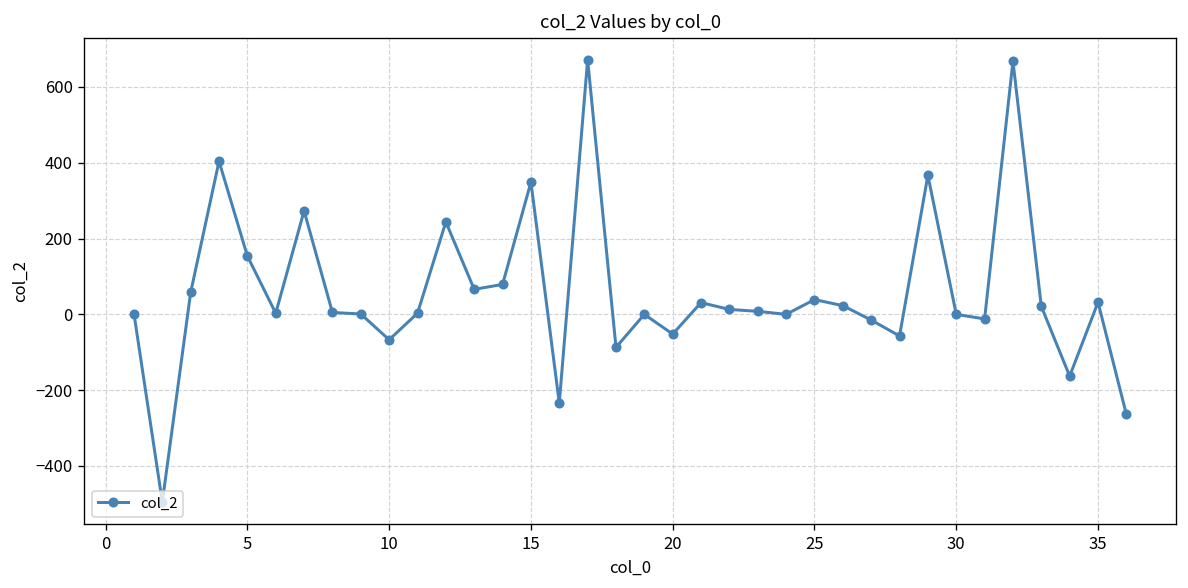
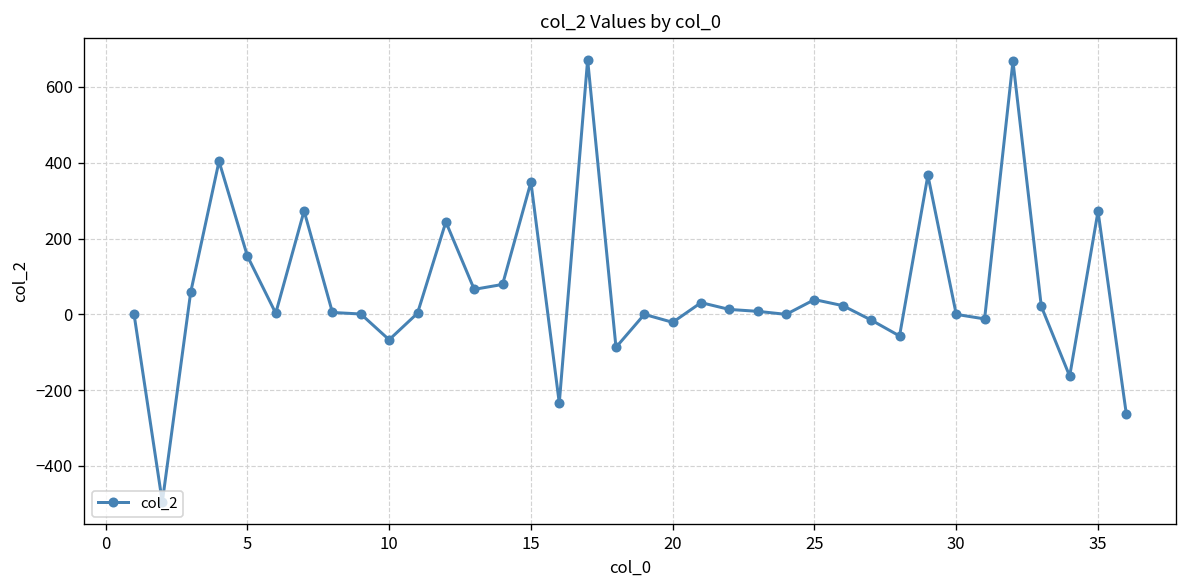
20: -50 -> -20
35: 30 -> 270
